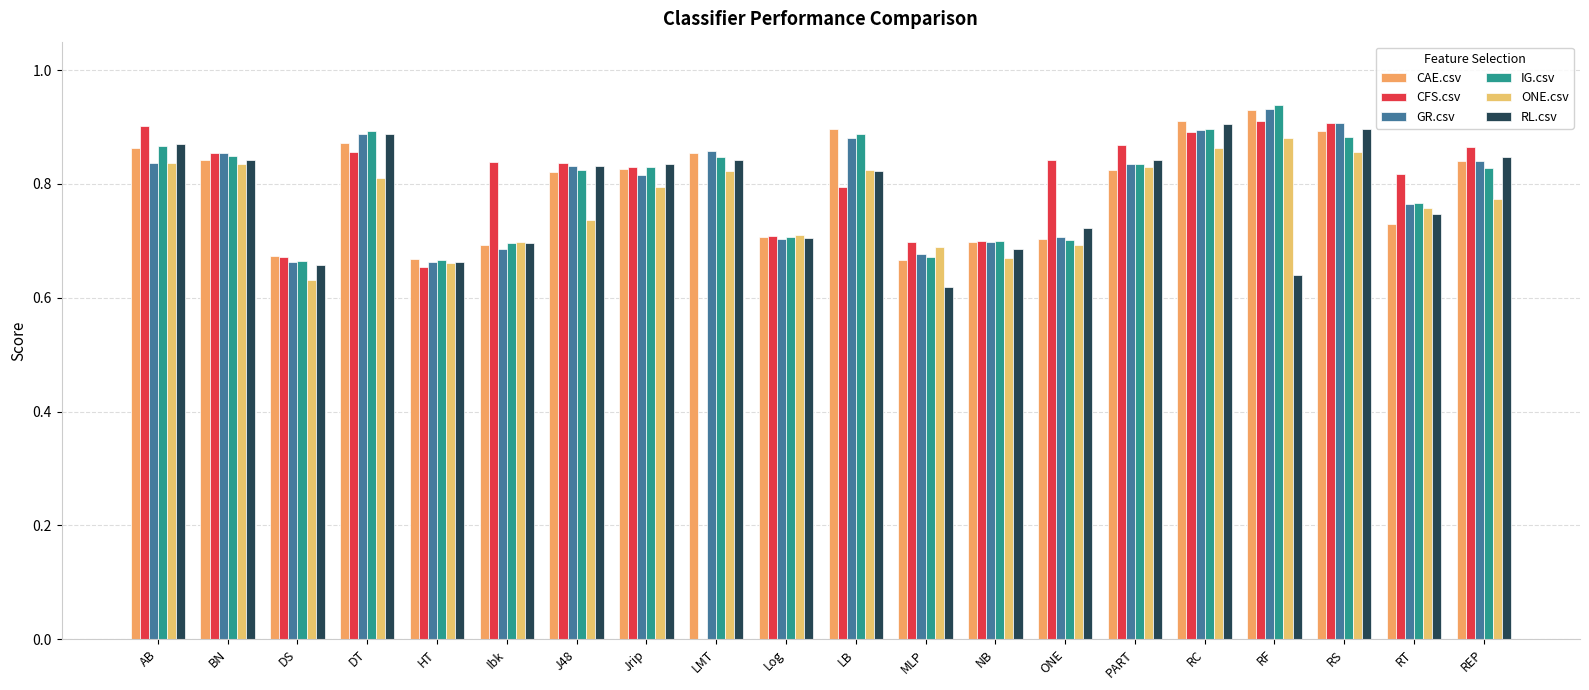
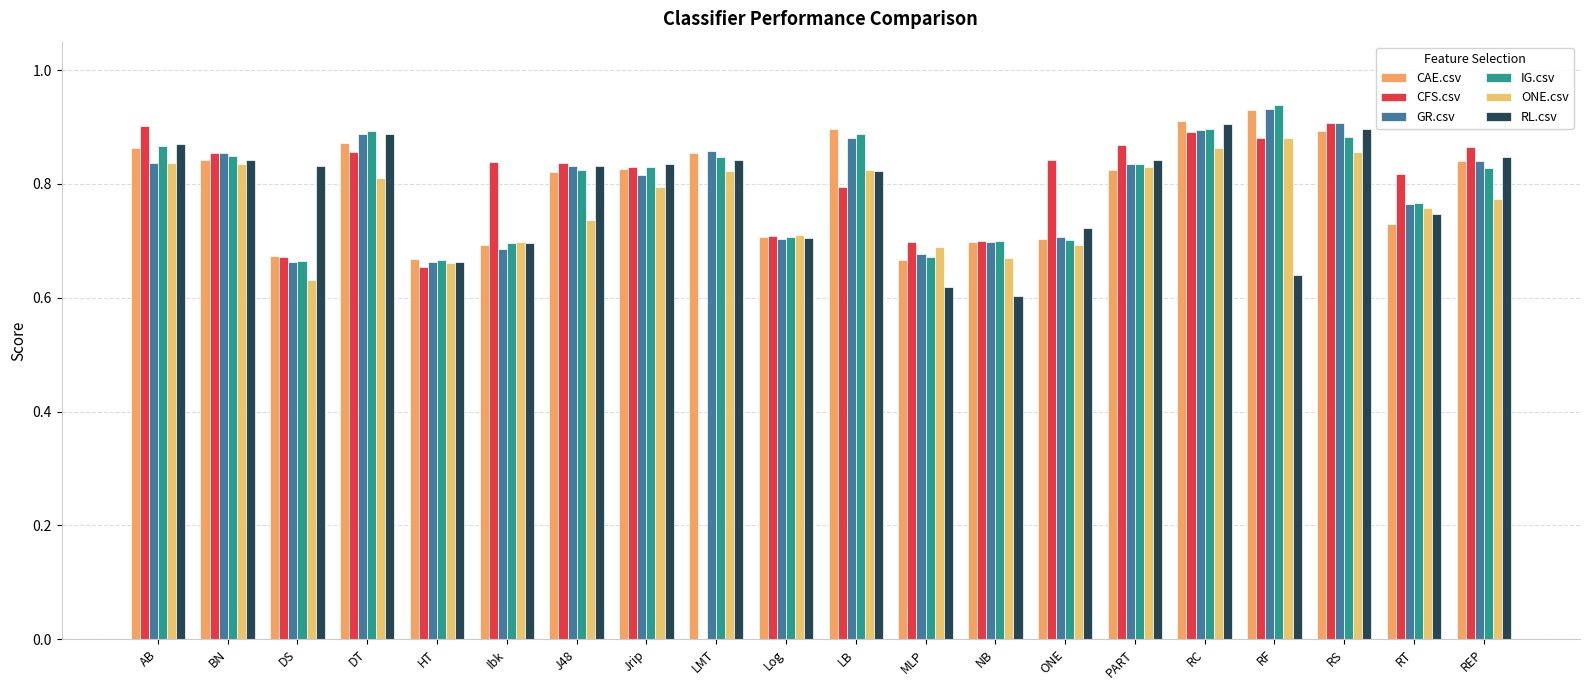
RL.csv, DS: 0.66 -> 0.83
RL.csv, NB: 0.69 -> 0.60
CFS.csv, RF: 0.91 -> 0.88
